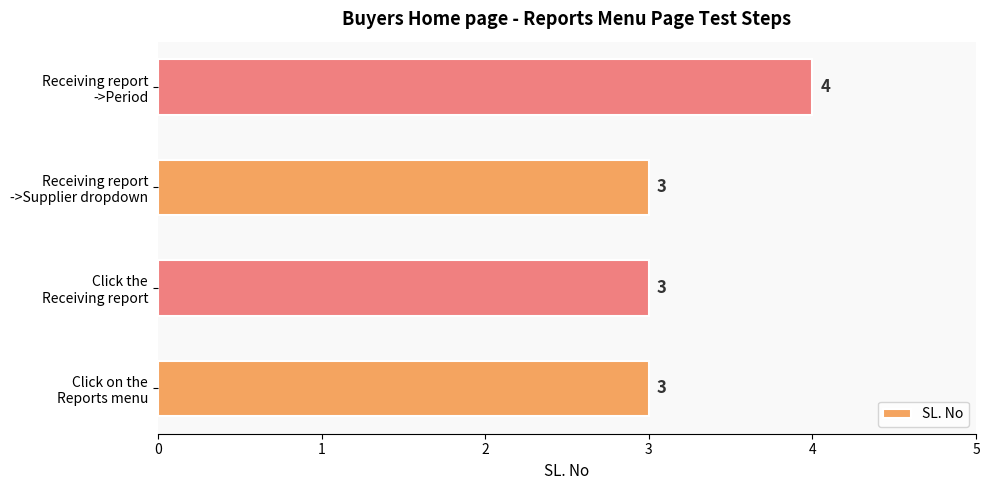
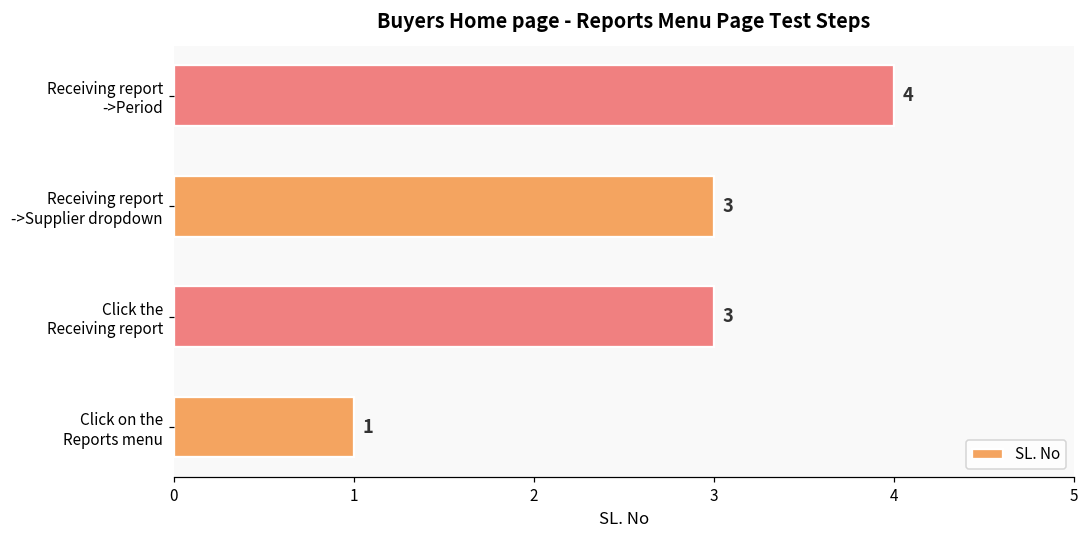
Click on the Reports menu: 3 -> 1
